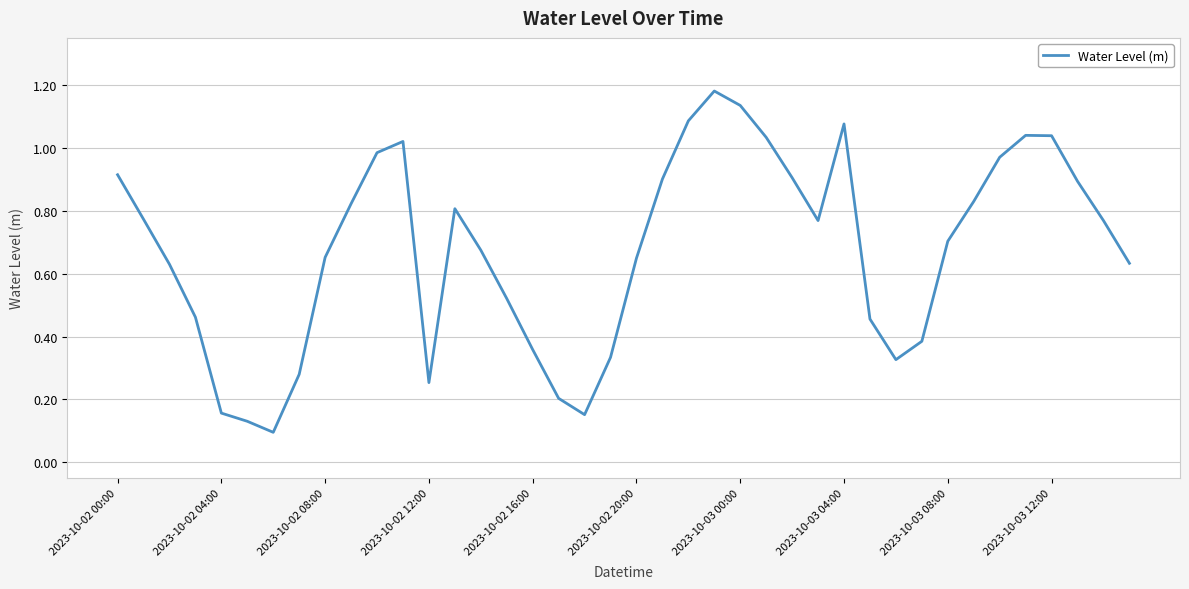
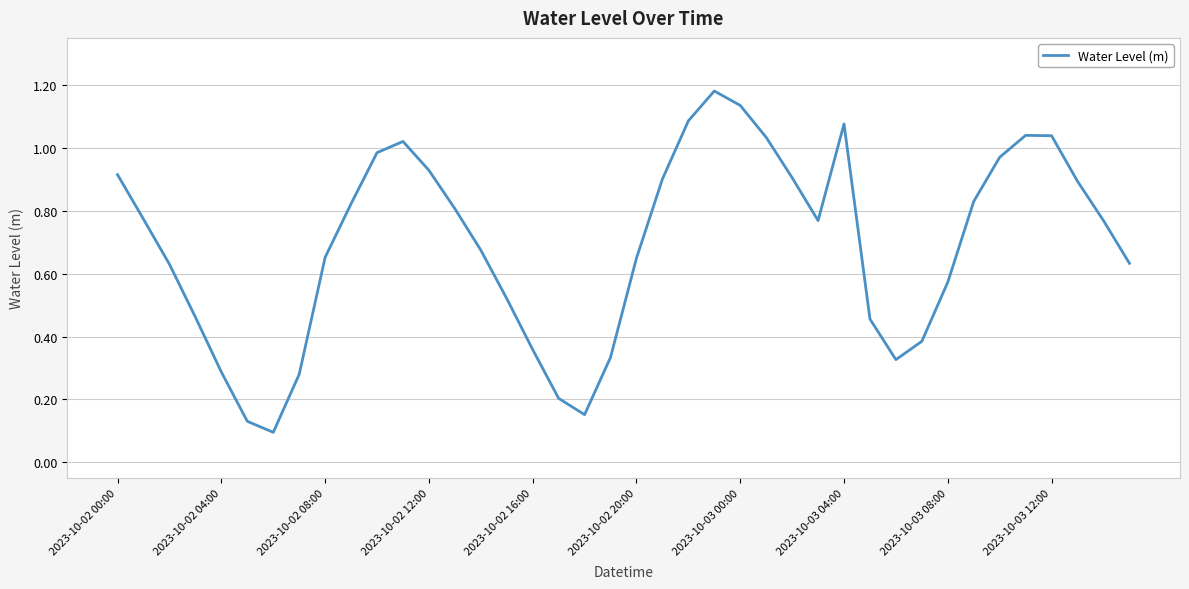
2023-10-02 04:00: 0.16 -> 0.29
2023-10-02 12:00: 0.25 -> 0.93
2023-10-03 08:00: 0.70 -> 0.57
